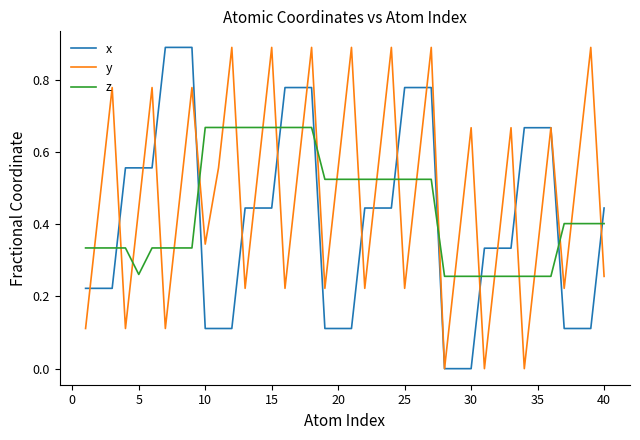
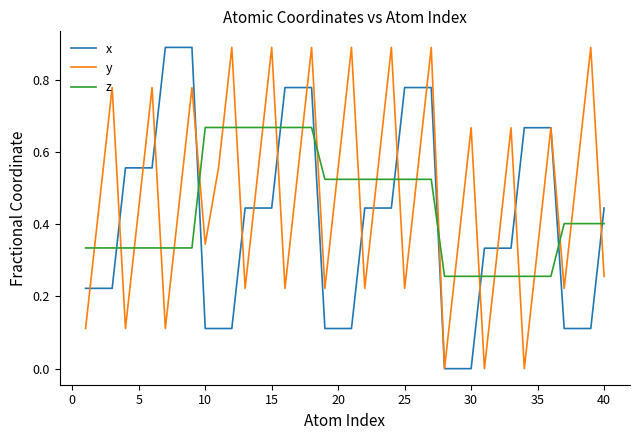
z, 5: 0.26 -> 0.33
